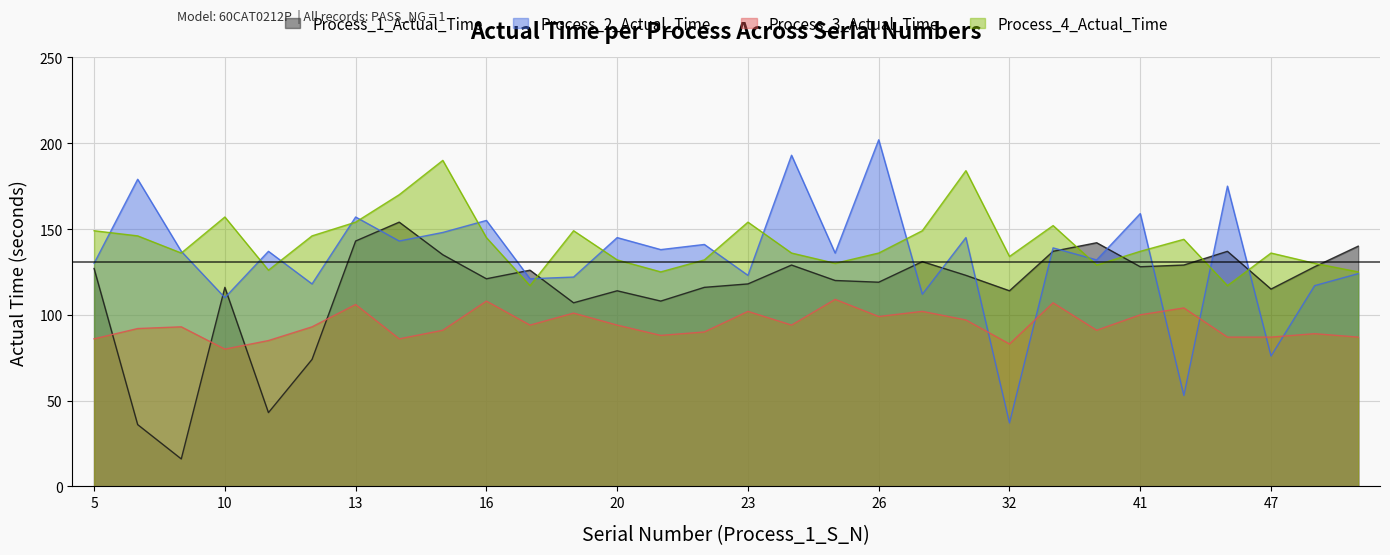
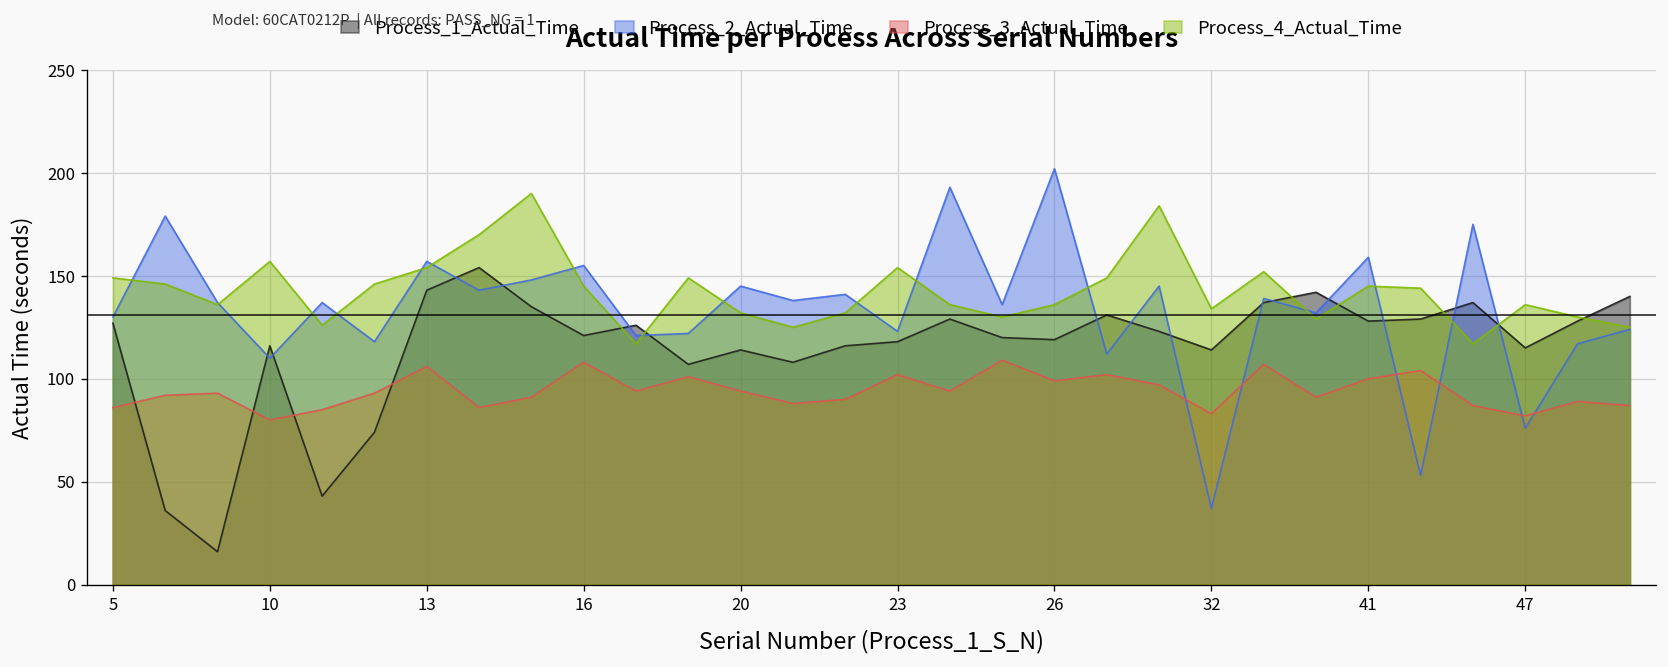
Process_4_Actual_Time, 41: 137 -> 145
Process_3_Actual_Time, 47: 87 -> 82
